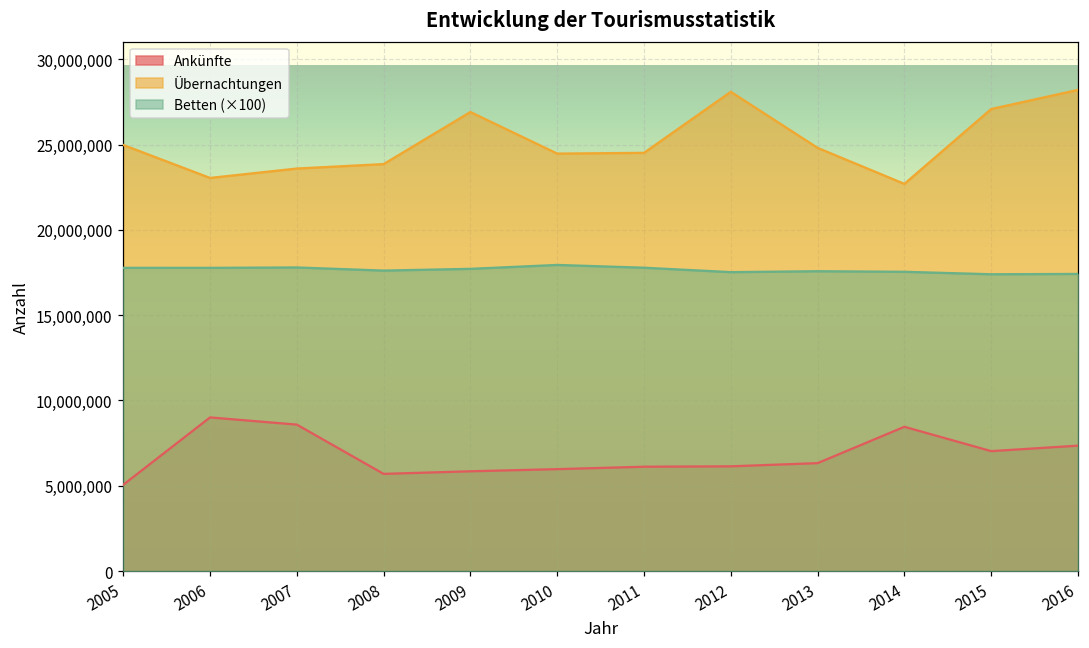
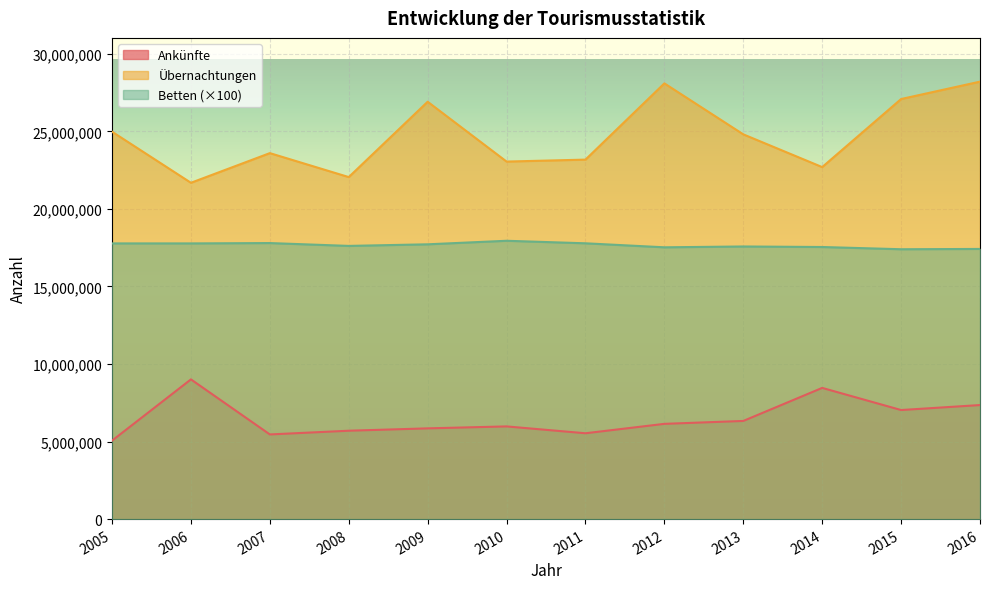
Übernachtungen, 2006: 23,000,000 -> 21,700,000
Ankünfte, 2007: 8,600,000 -> 5,500,000
Übernachtungen, 2008: 23,900,000 -> 22,100,000
Übernachtungen, 2010: 24,500,000 -> 23,100,000
Ankünfte, 2011: 6,100,000 -> 5,500,000
Übernachtungen, 2011: 24,500,000 -> 23,200,000
